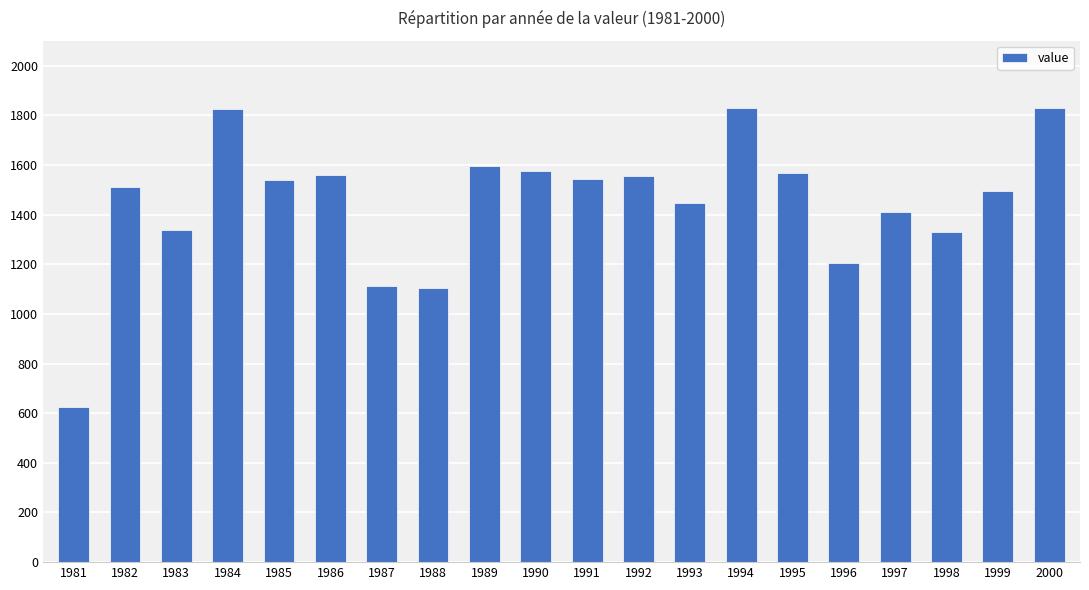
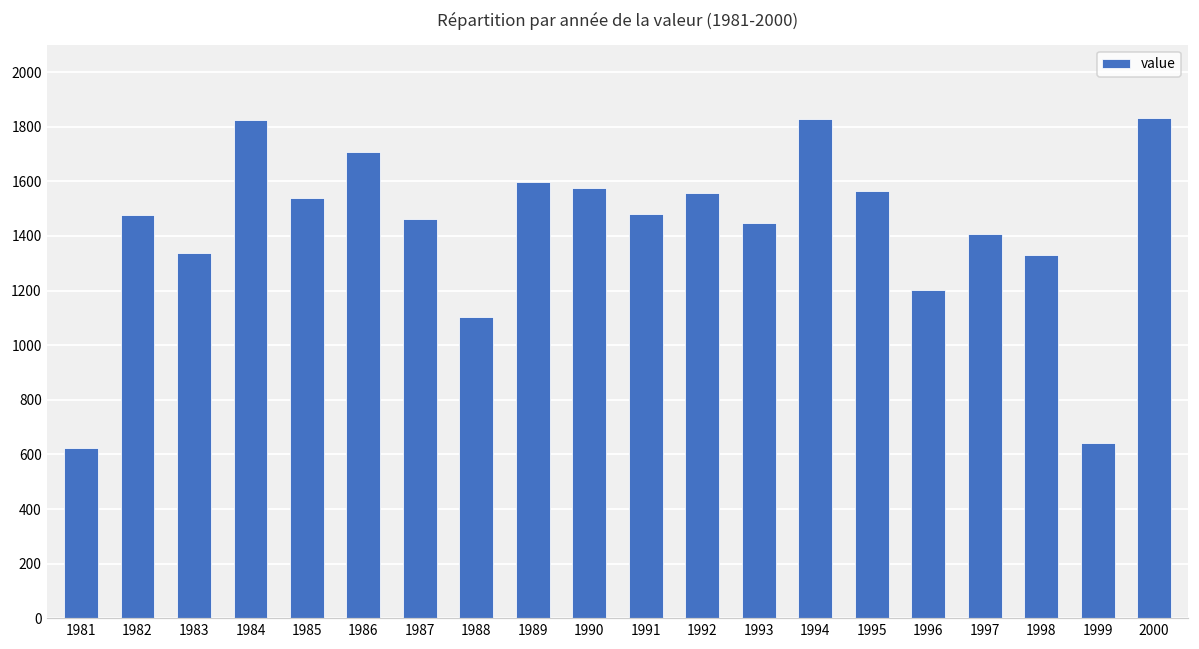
1982: 1510 -> 1480
1986: 1560 -> 1710
1987: 1110 -> 1460
1991: 1540 -> 1480
1999: 1490 -> 640
